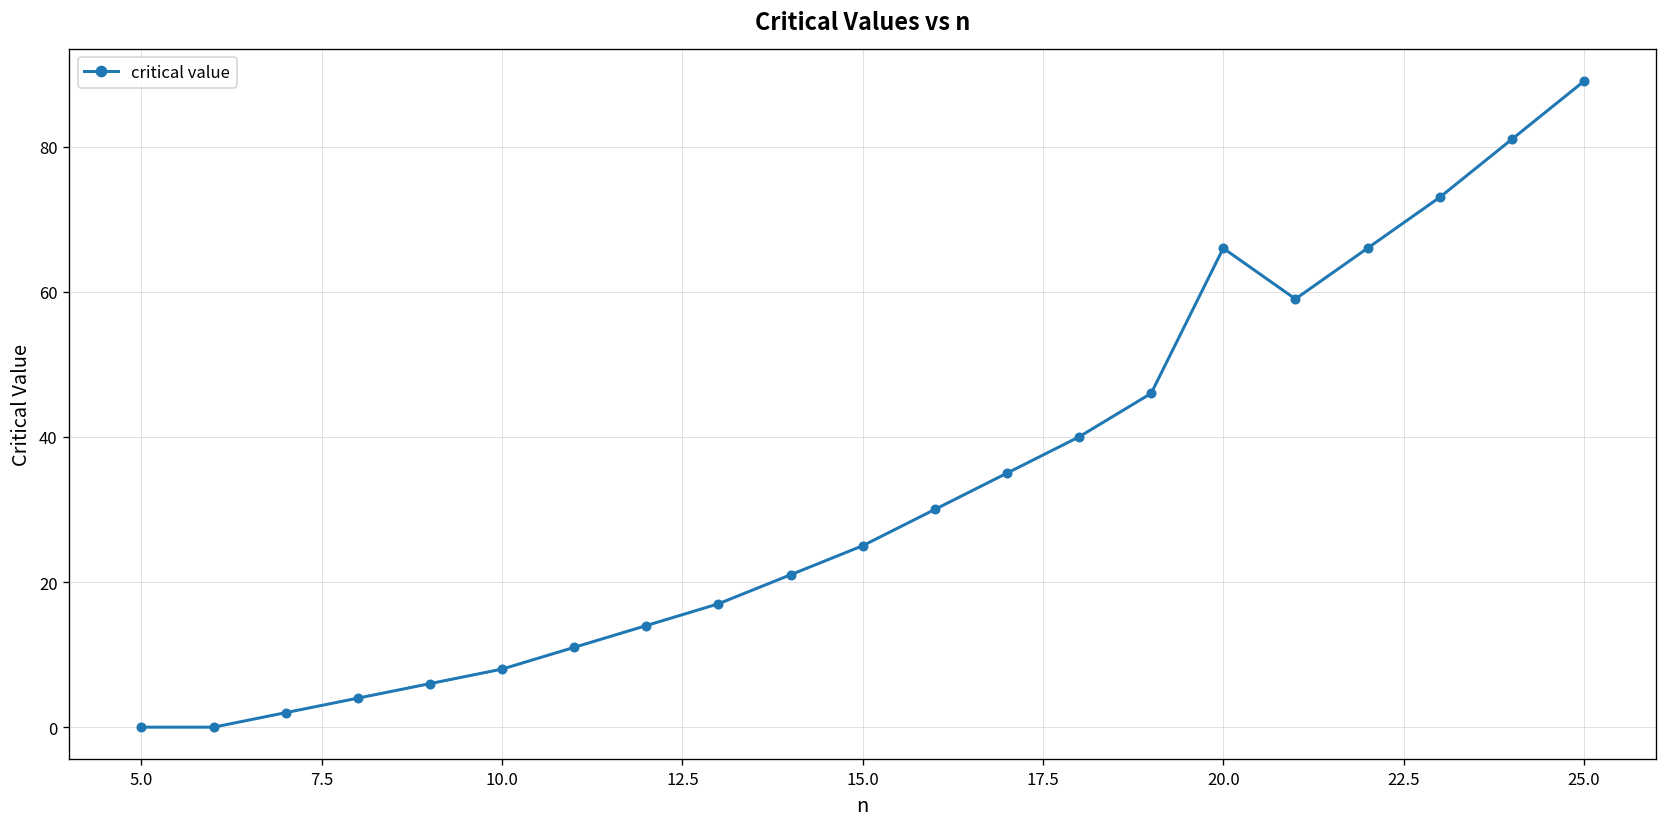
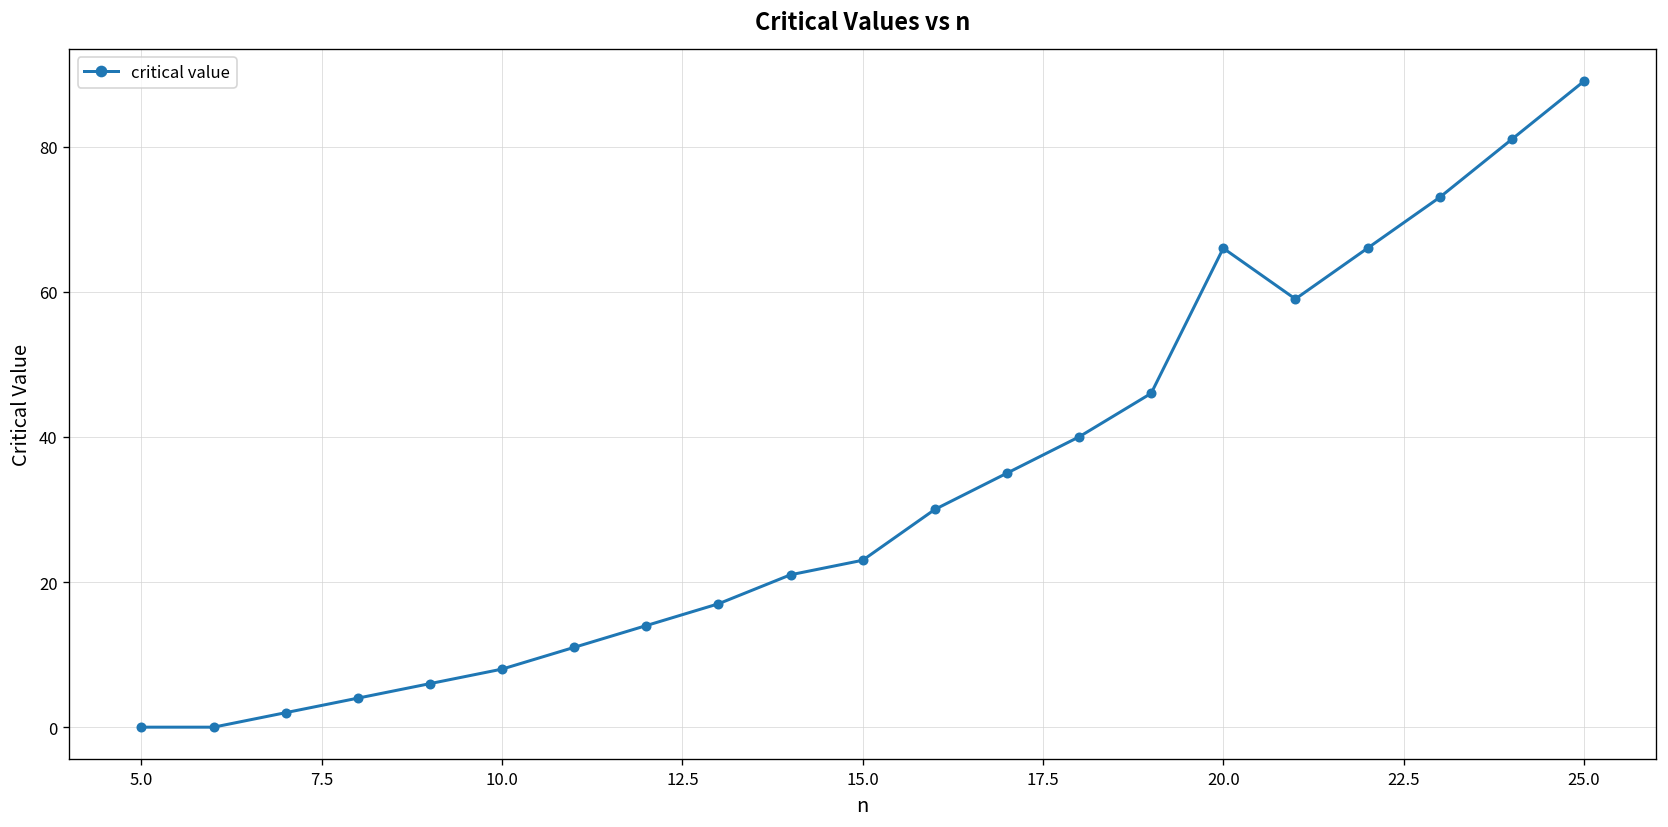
15.0: 25 -> 23
